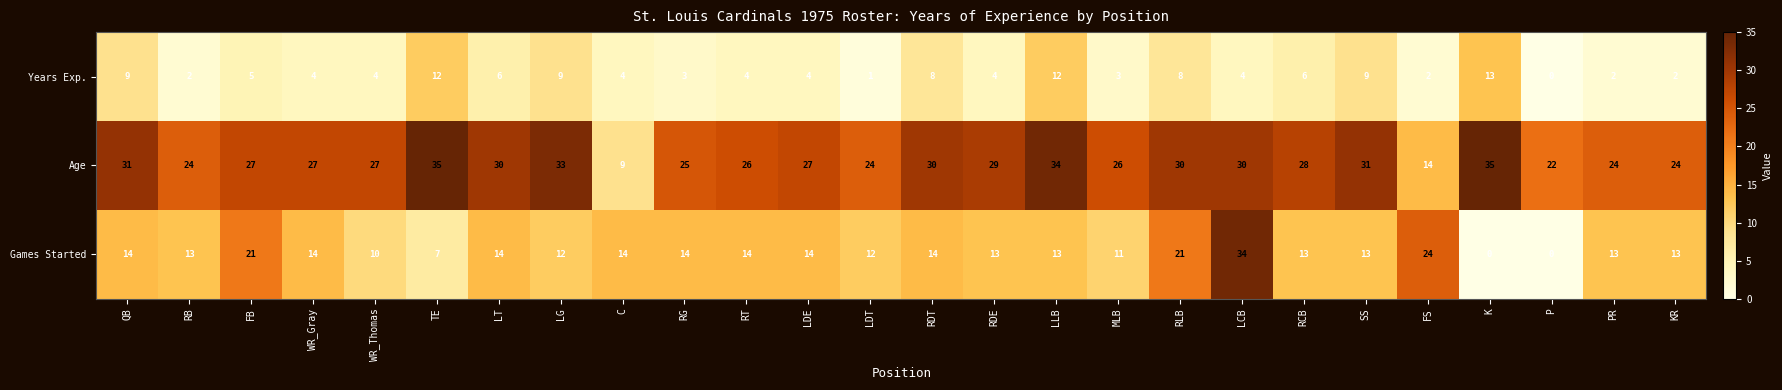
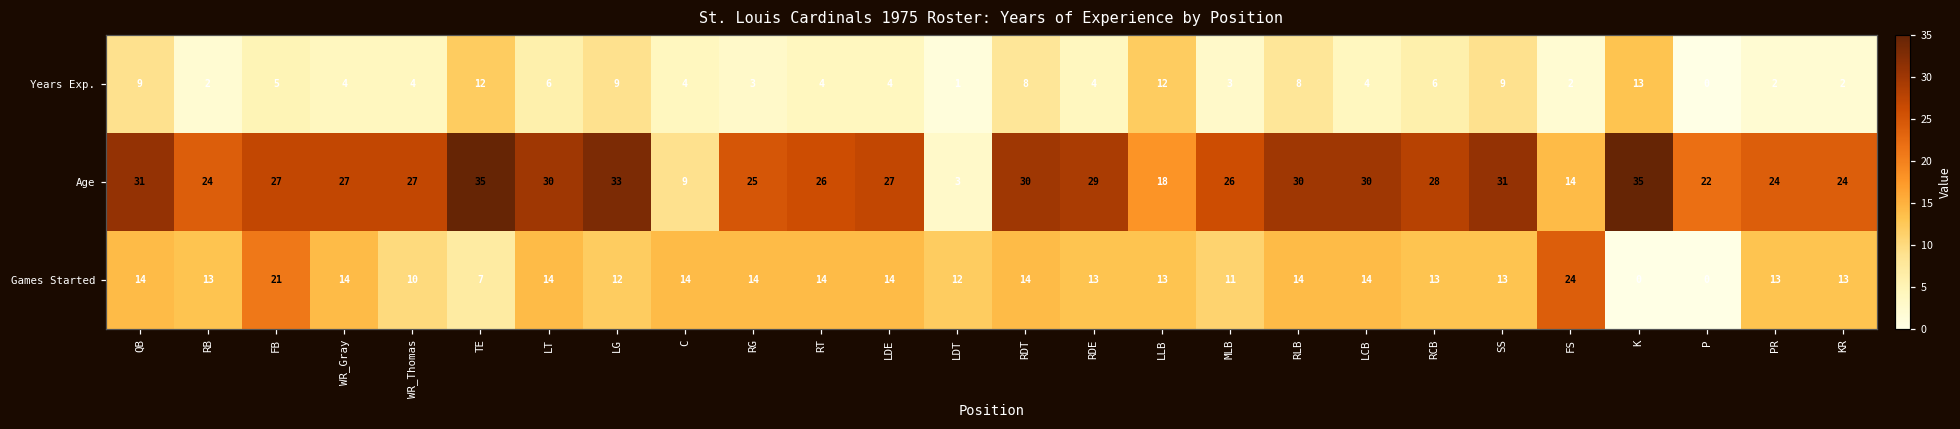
Age, LDT: 24 -> 3
Age, LLB: 34 -> 18
Games Started, RLB: 21 -> 14
Games Started, LCB: 34 -> 14
